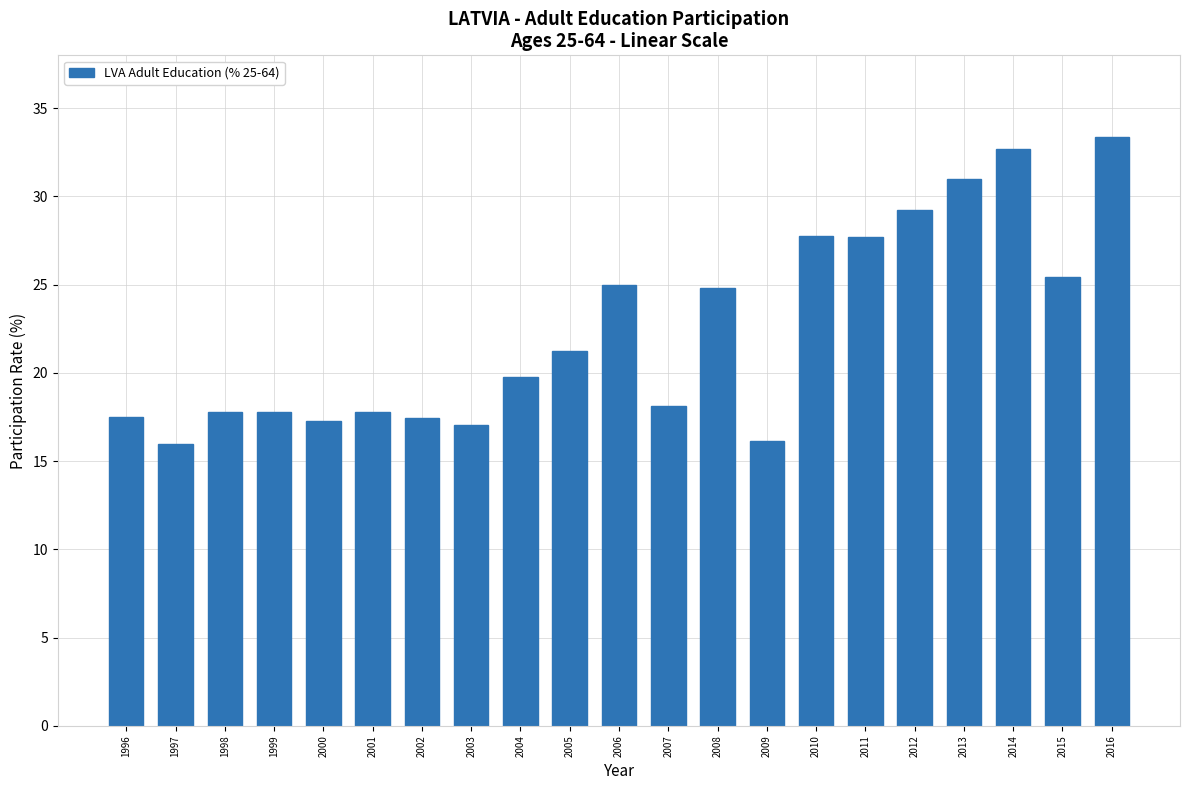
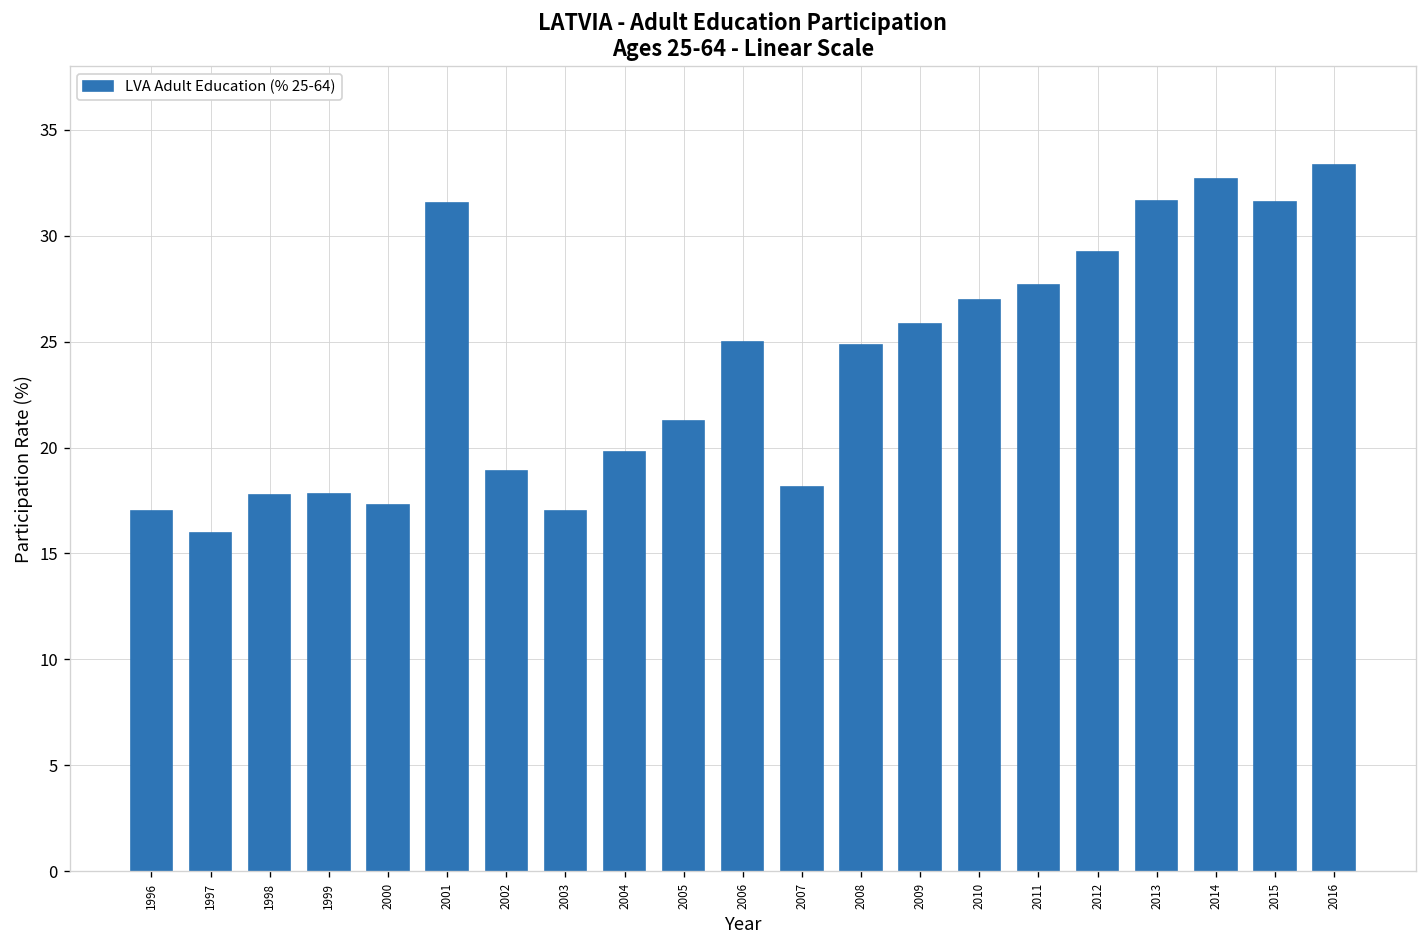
1996: 17.5 -> 17.0
2001: 17.8 -> 31.6
2002: 17.5 -> 18.9
2009: 16.1 -> 25.8
2010: 27.7 -> 26.9
2013: 31.0 -> 31.7
2015: 25.4 -> 31.6
